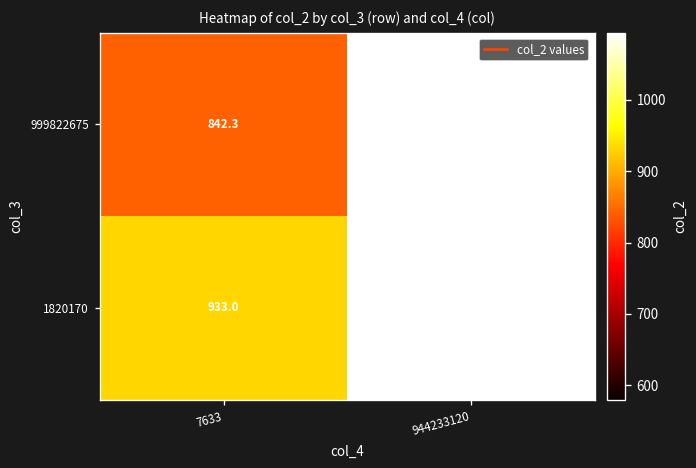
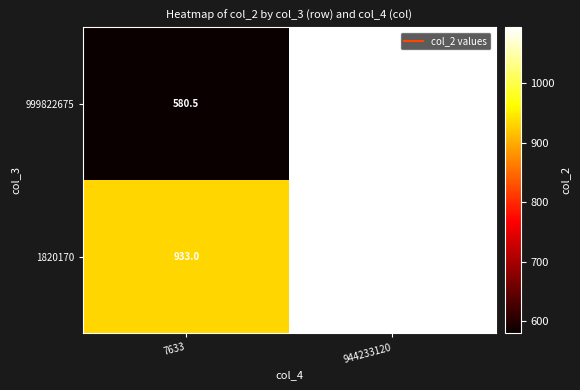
999822675, 7633: 842.3 -> 580.5
